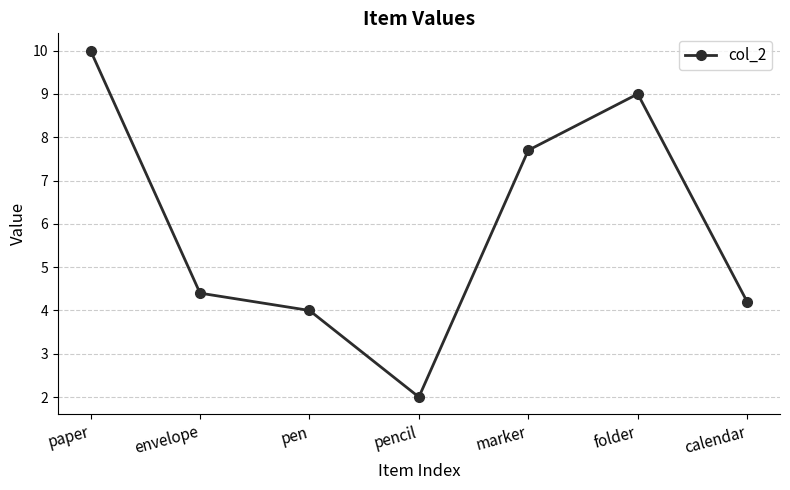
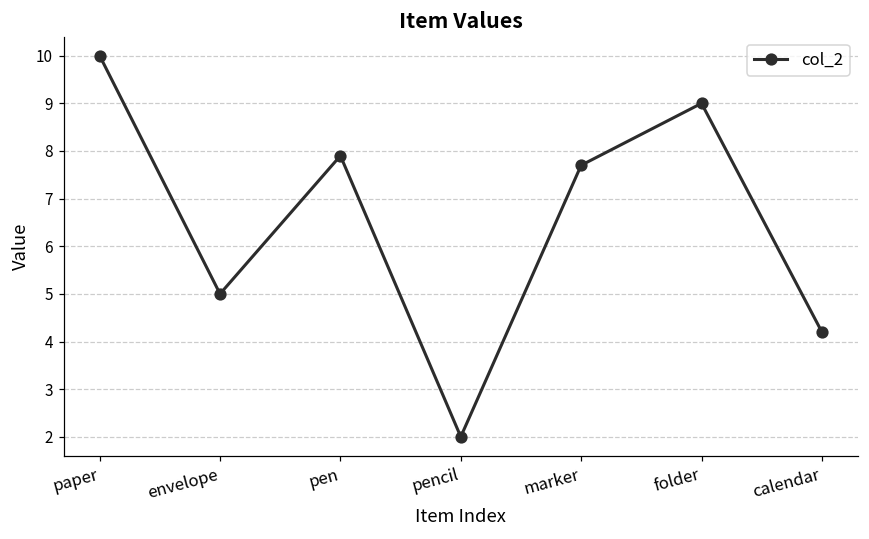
envelope: 4.4 -> 5.0
pen: 4.0 -> 7.9
